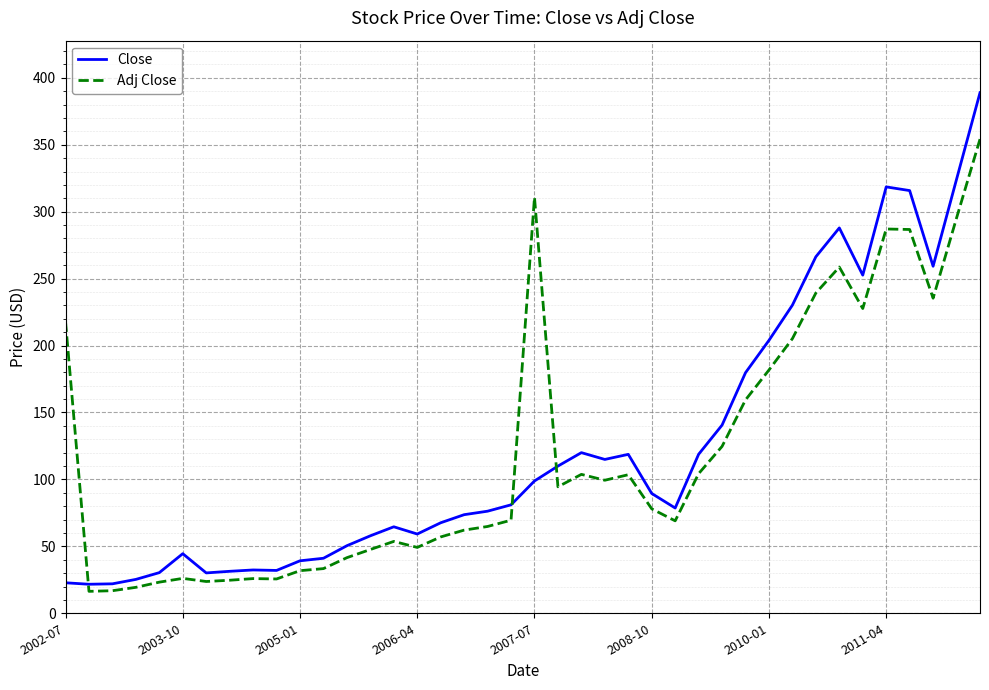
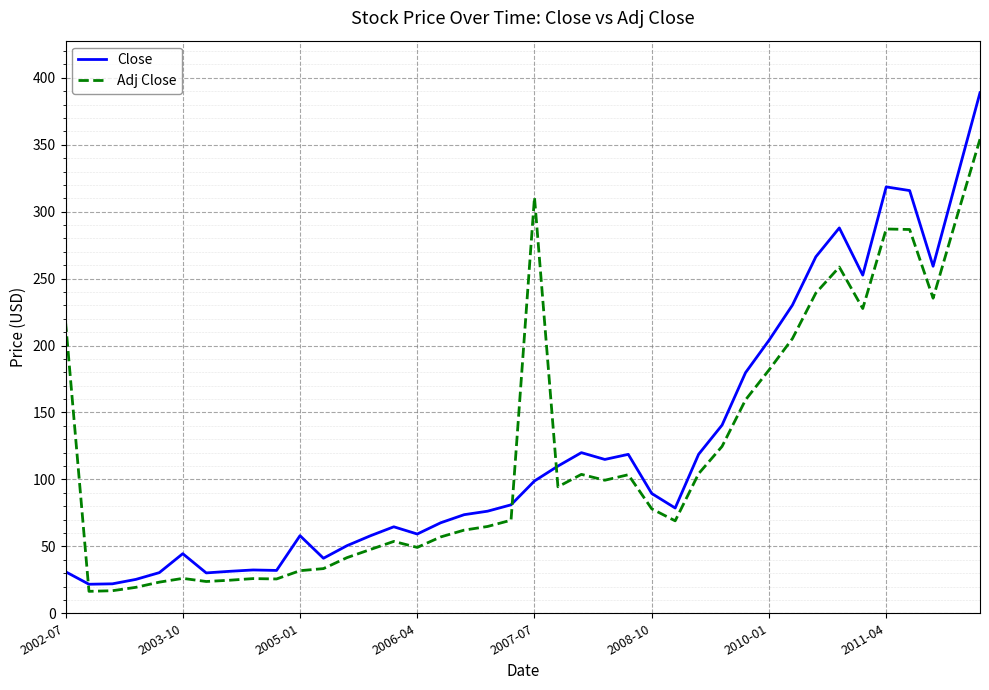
Close, 2002-07: 23 -> 31
Close, 2005-01: 39 -> 58
